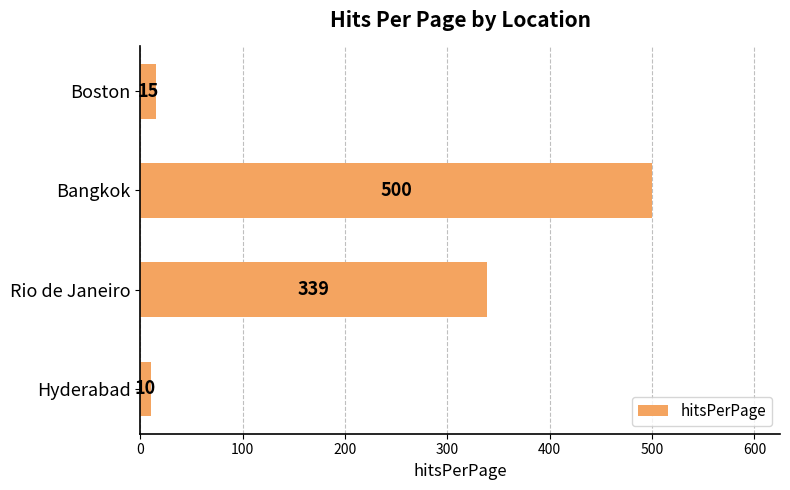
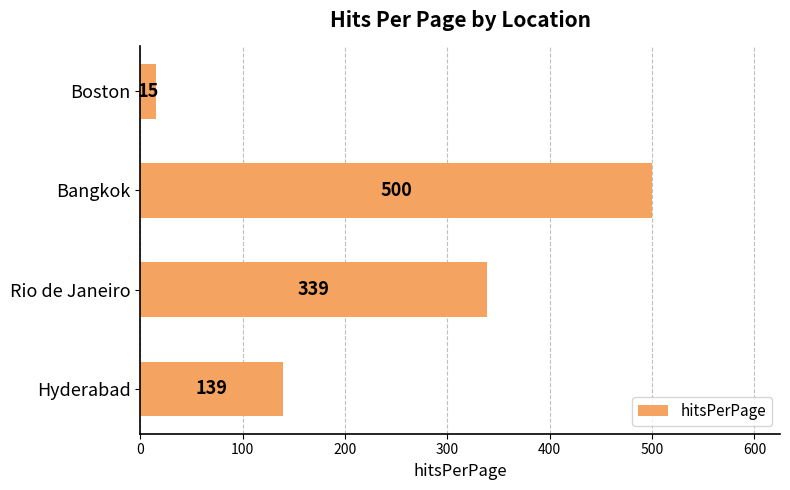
Hyderabad: 10 -> 139
